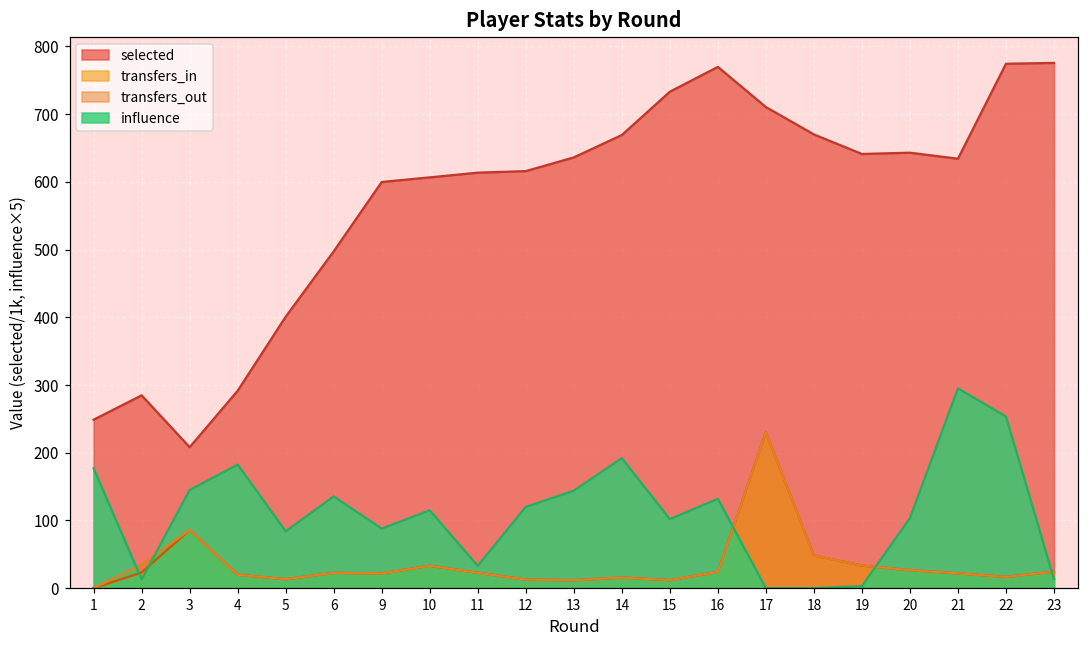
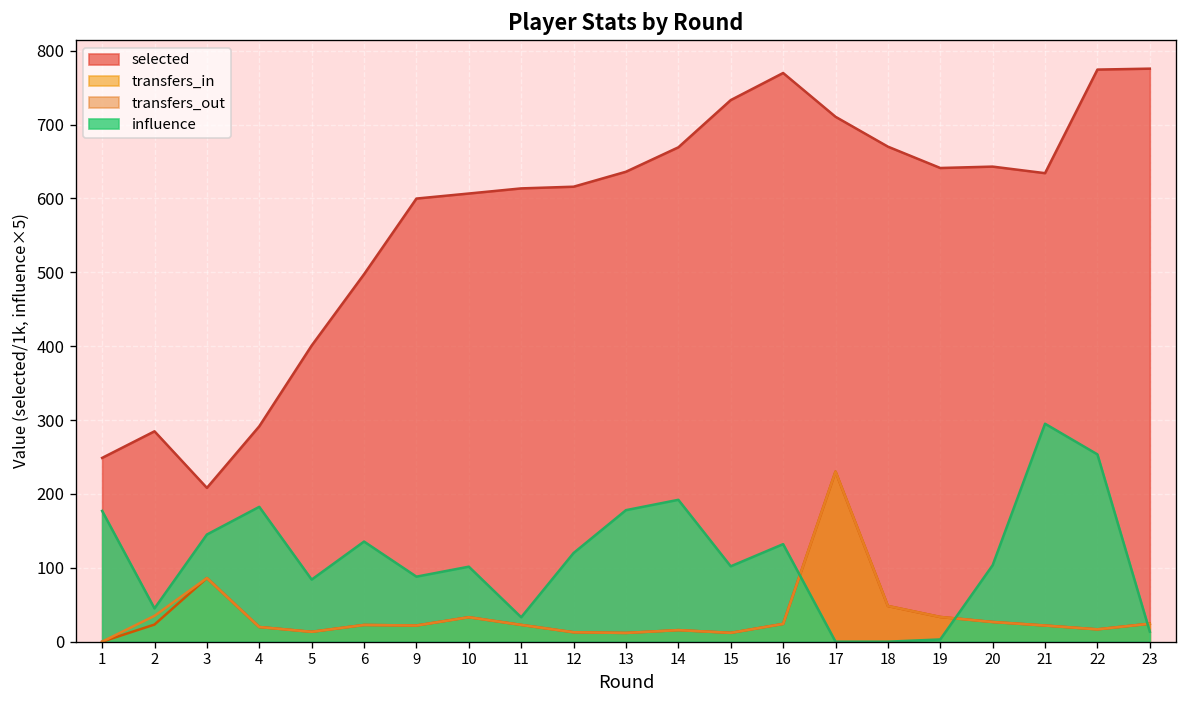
influence, 2: 10 -> 50
influence, 10: 120 -> 100
influence, 13: 140 -> 180
